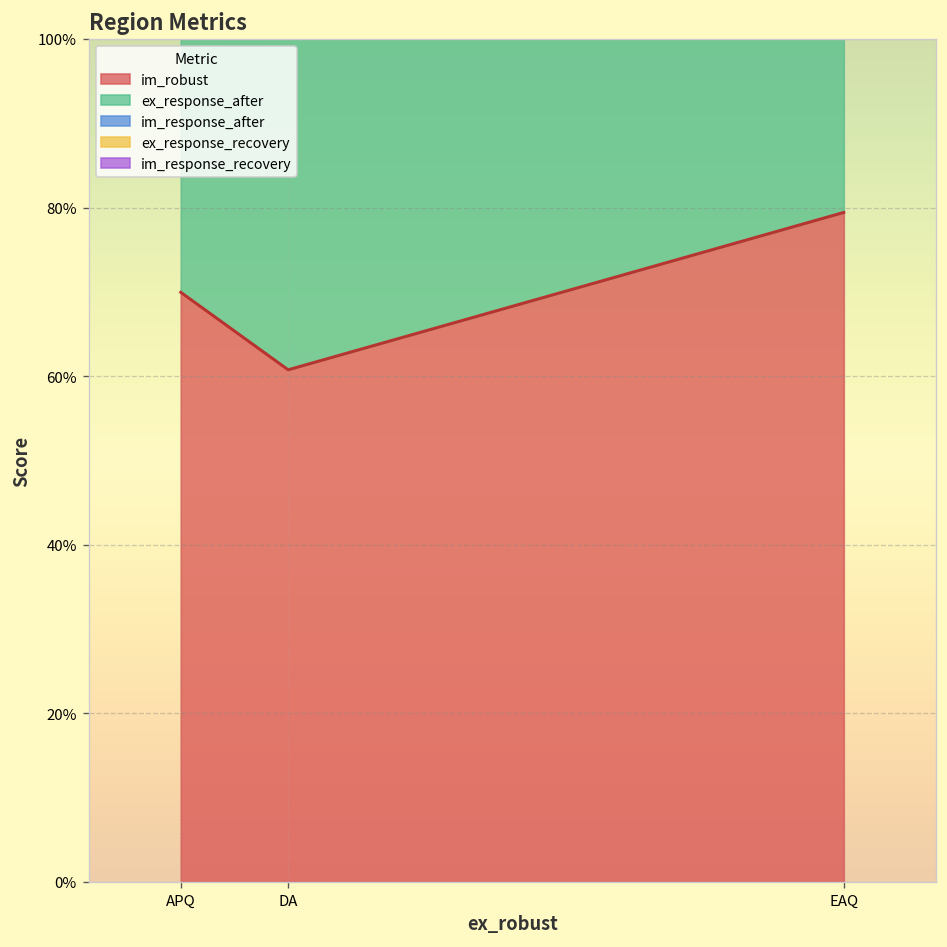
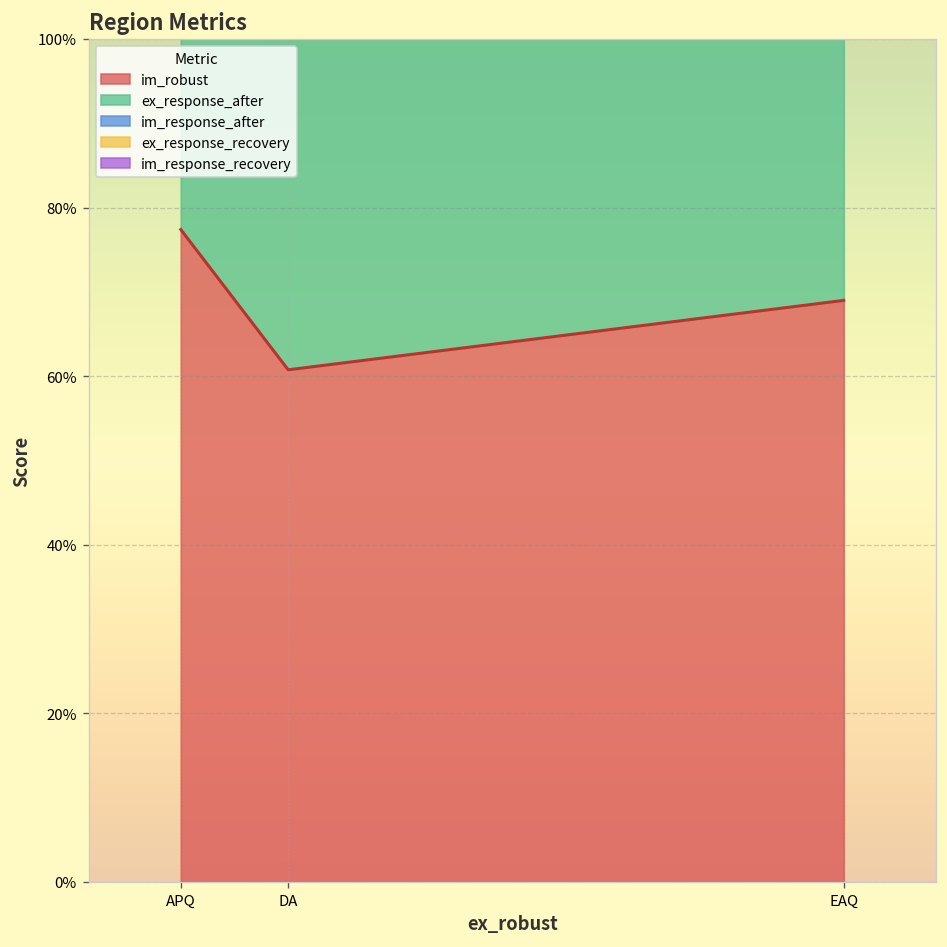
im_robust, APQ: 70% -> 77%
im_robust, EAQ: 79% -> 69%
